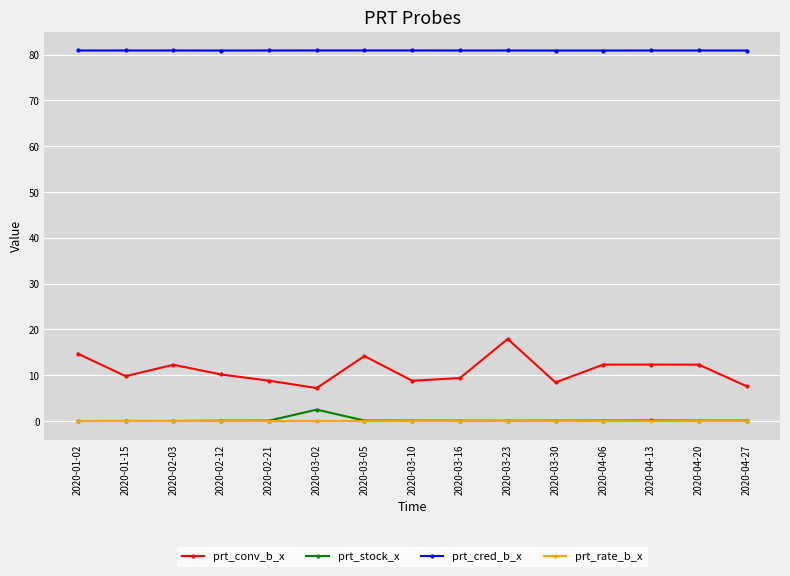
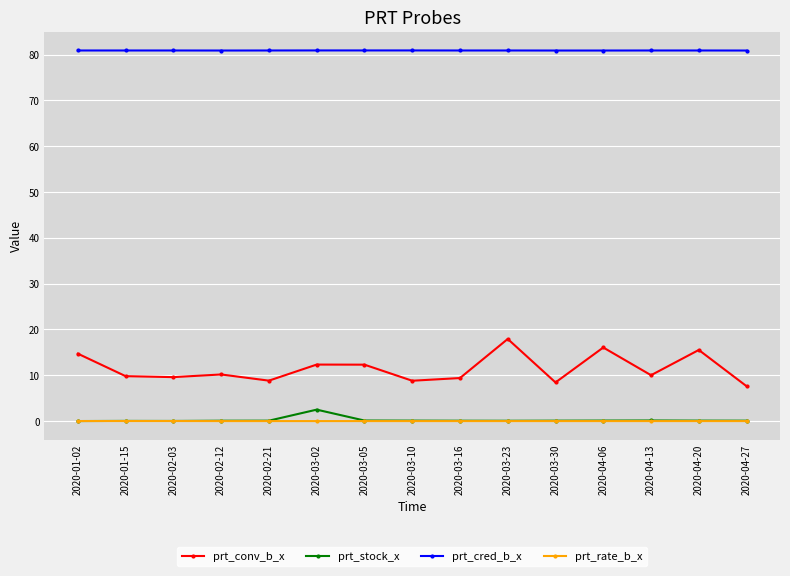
prt_conv_b_x, 2020-02-03: 12 -> 10
prt_conv_b_x, 2020-03-02: 7 -> 12
prt_conv_b_x, 2020-03-05: 14 -> 12
prt_conv_b_x, 2020-04-06: 12 -> 16
prt_conv_b_x, 2020-04-13: 12 -> 10
prt_conv_b_x, 2020-04-20: 12 -> 16
